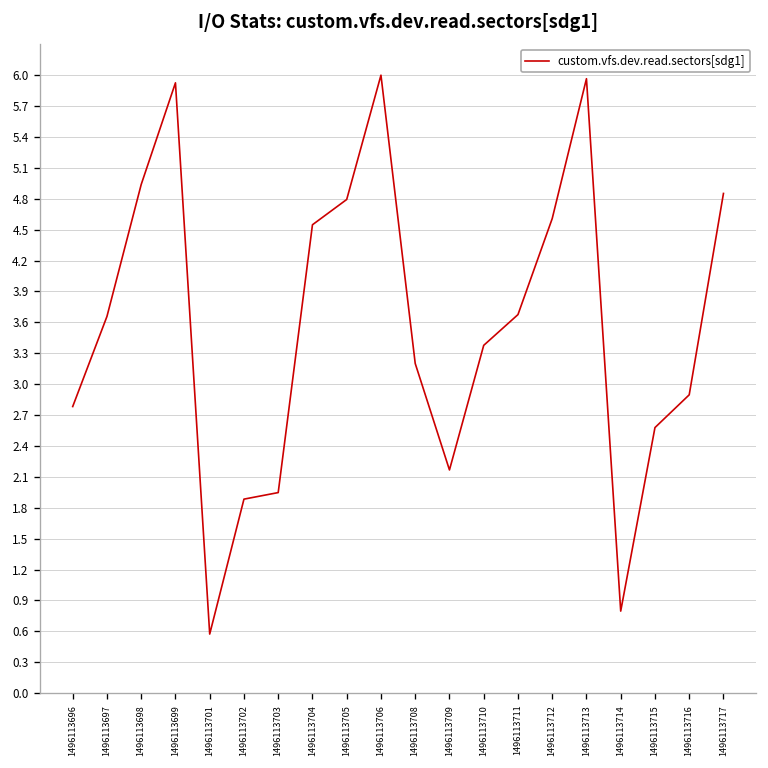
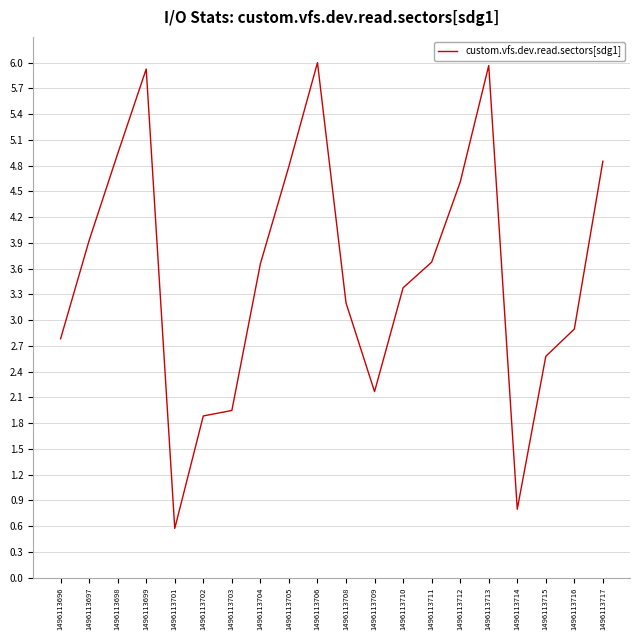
1496113697: 3.7 -> 3.9
1496113704: 4.5 -> 3.7
